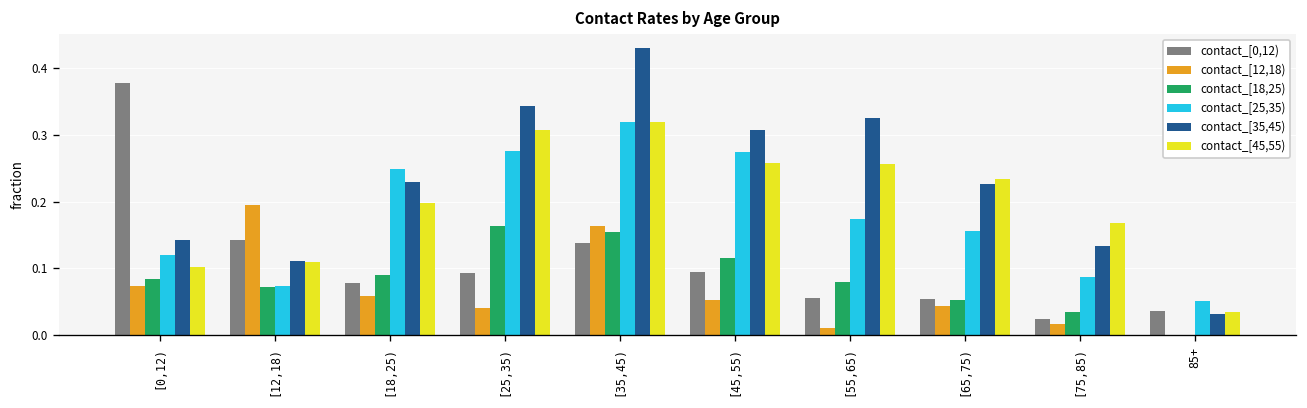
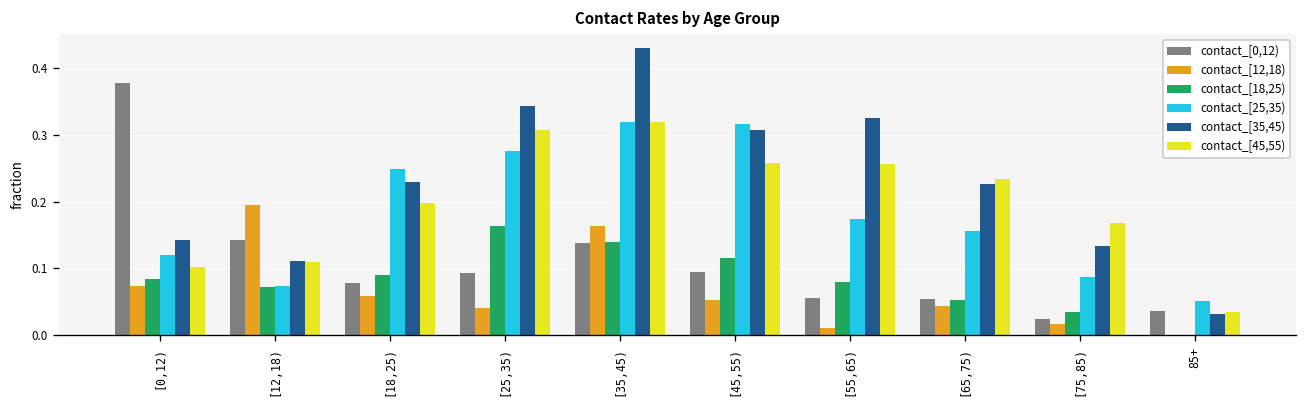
contact_[18,25), [35,45): 0.15 -> 0.14
contact_[25,35), [45,55): 0.27 -> 0.32
